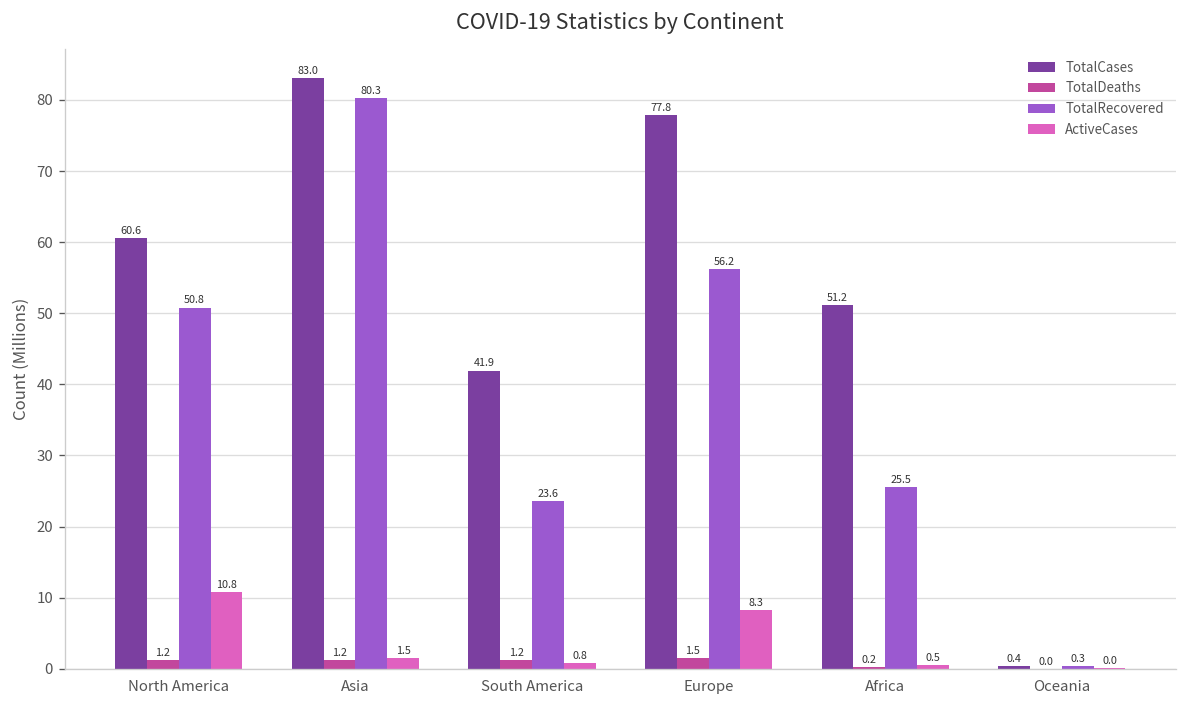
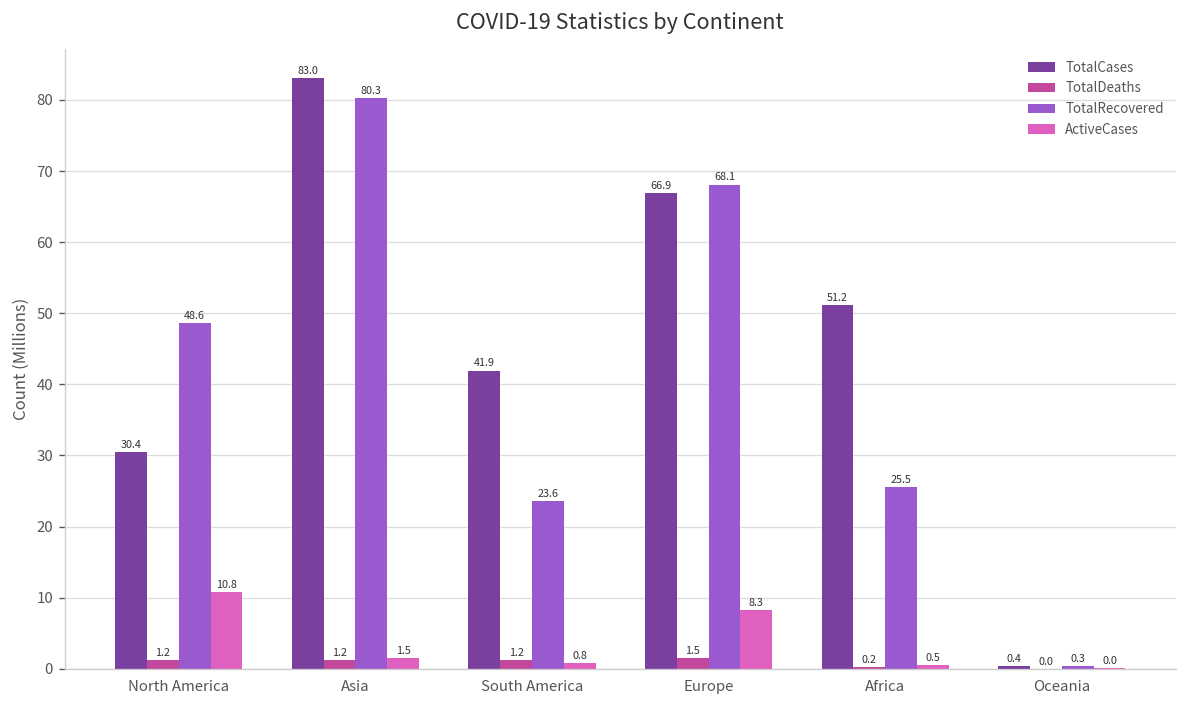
TotalCases, North America: 60.6 -> 30.4
TotalRecovered, North America: 50.8 -> 48.6
TotalCases, Europe: 77.8 -> 66.9
TotalRecovered, Europe: 56.2 -> 68.1
